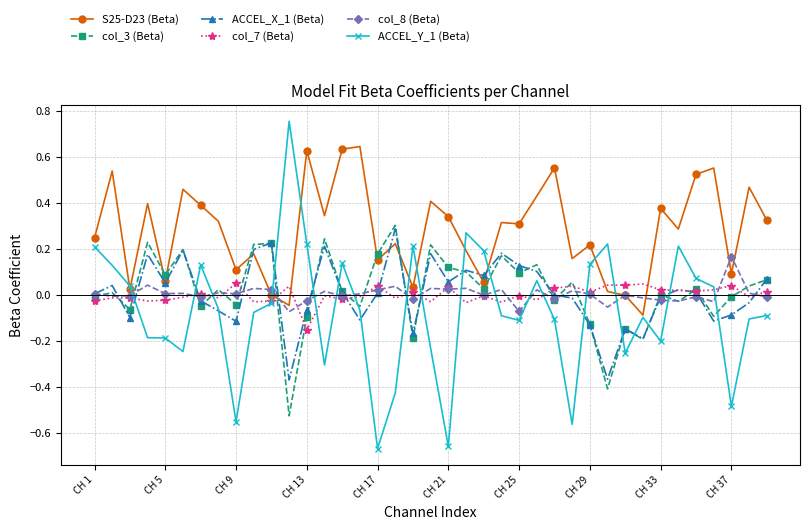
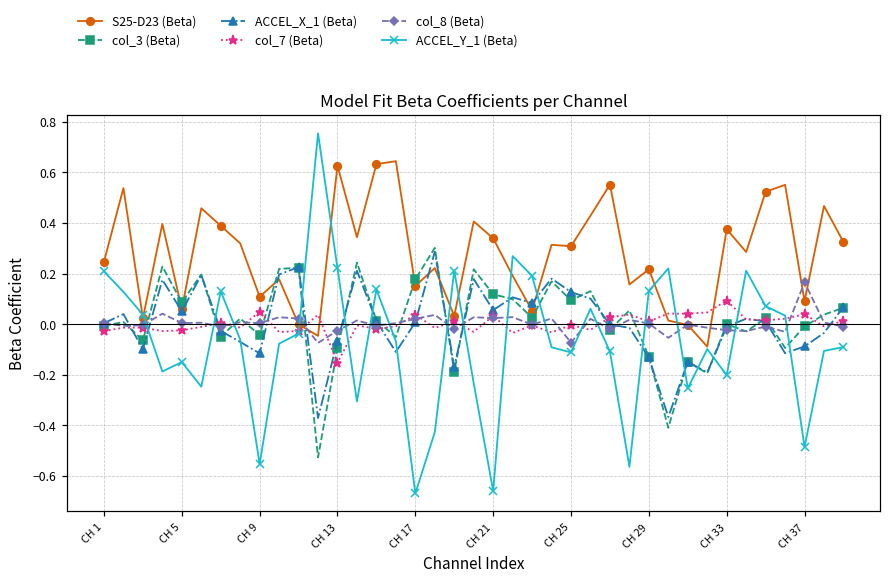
ACCEL_Y_1 (Beta), CH 5: -0.19 -> -0.15
col_7 (Beta), CH 33: 0.02 -> 0.09
